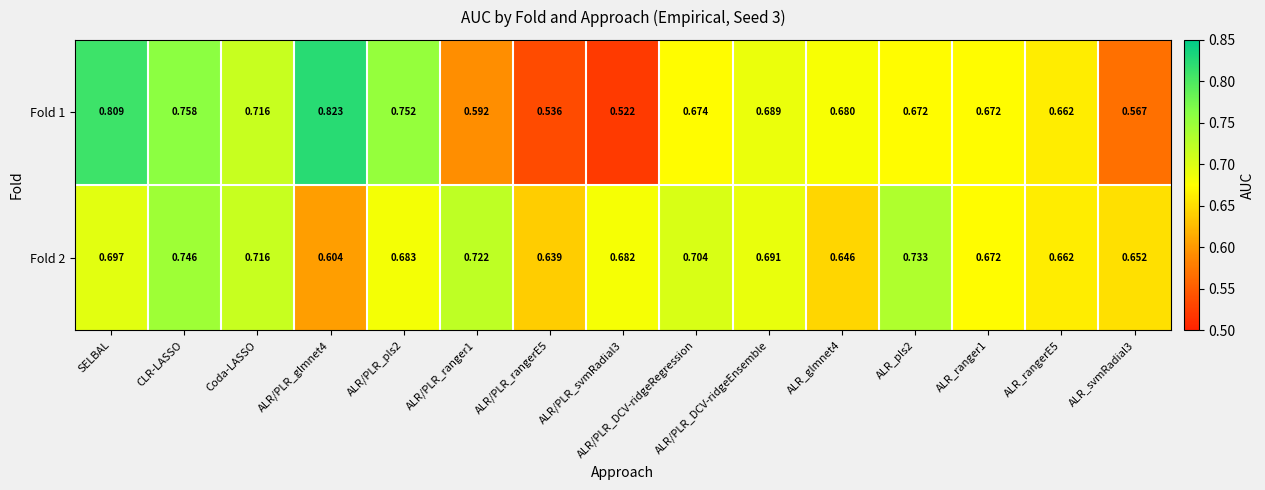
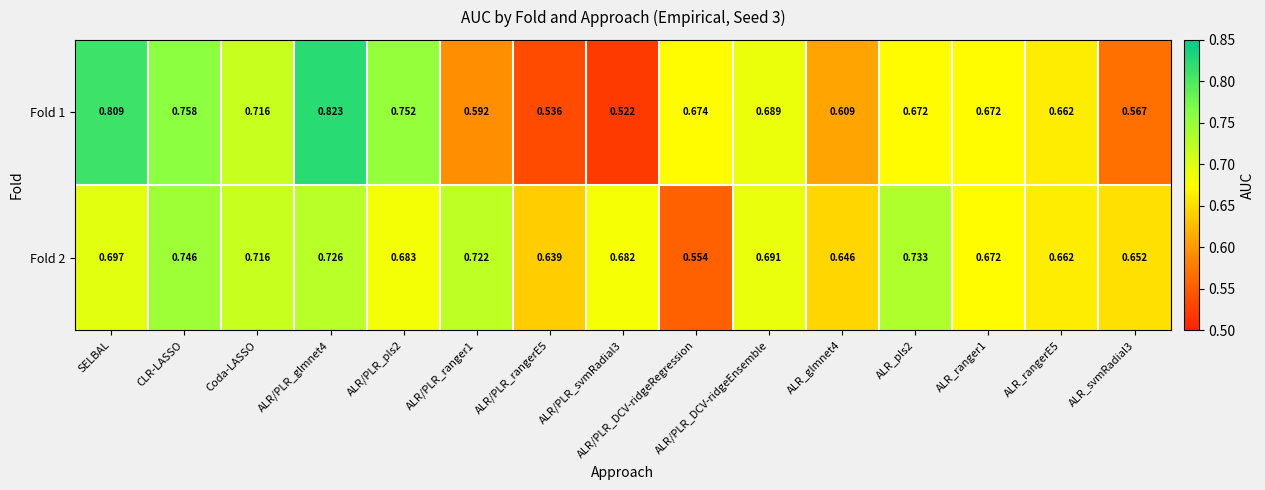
Fold 1, ALR_glmnet4: 0.680 -> 0.609
Fold 2, ALR/PLR_glmnet4: 0.604 -> 0.726
Fold 2, ALR/PLR_DCV-ridgeRegression: 0.704 -> 0.554
